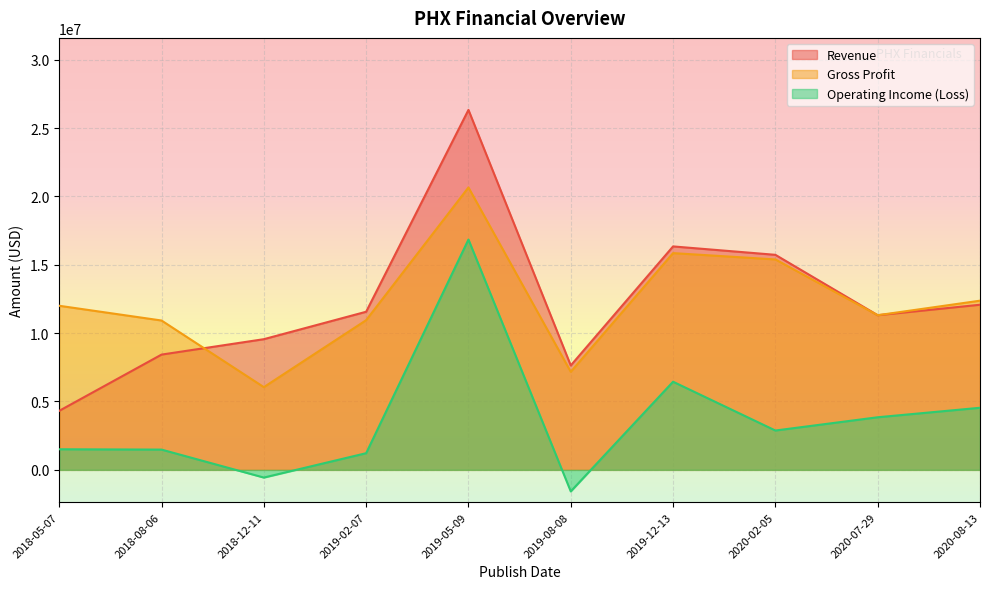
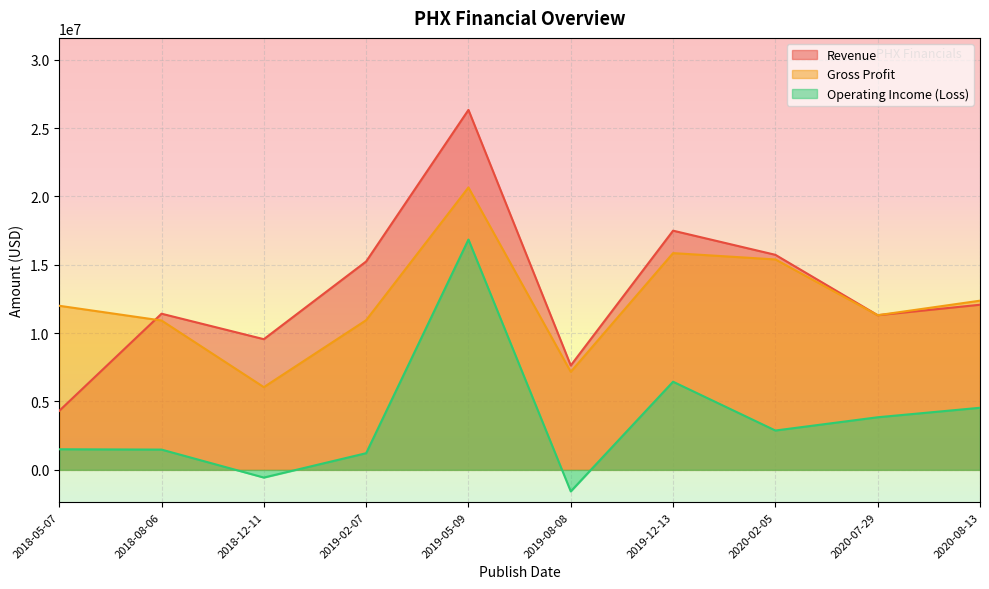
Revenue, 2018-08-06: 8400000 -> 11400000
Revenue, 2019-02-07: 11600000 -> 15200000
Revenue, 2019-12-13: 16300000 -> 17500000
